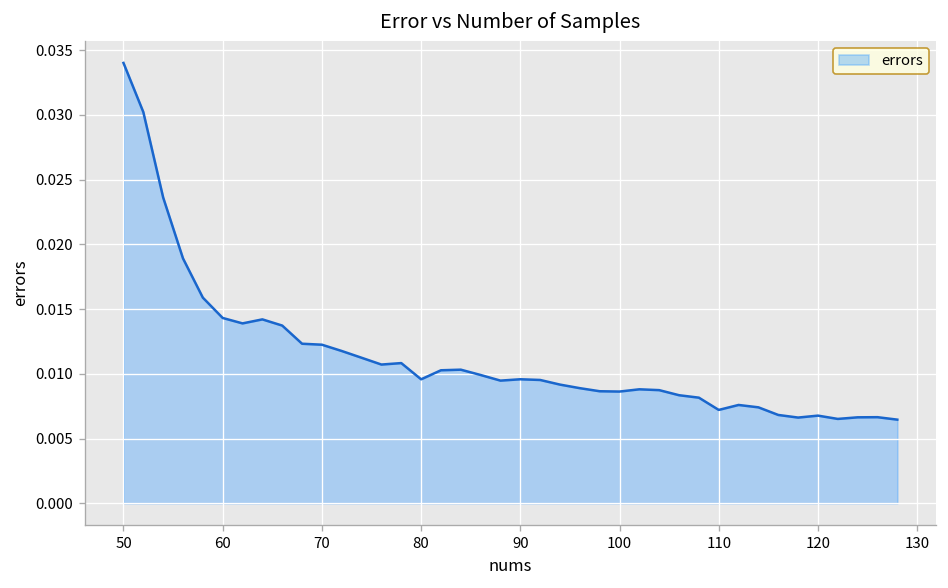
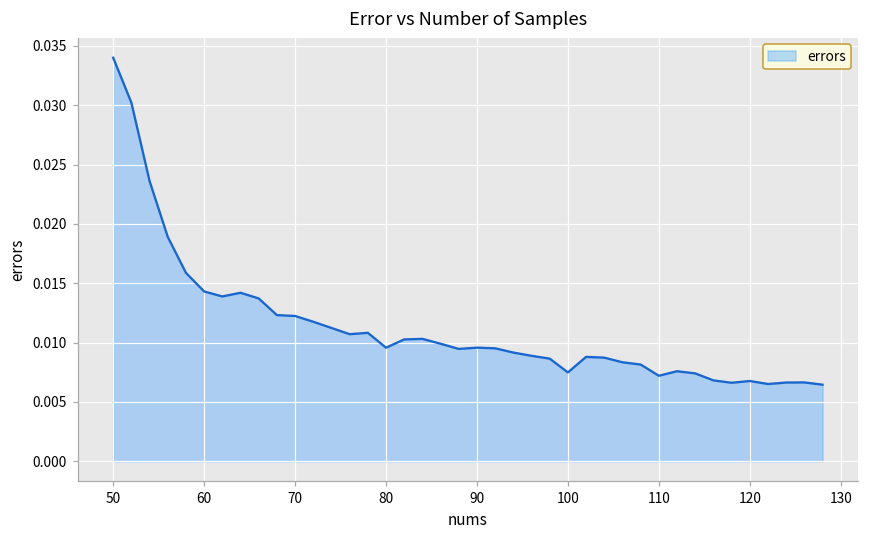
100: 0.0086 -> 0.0075
